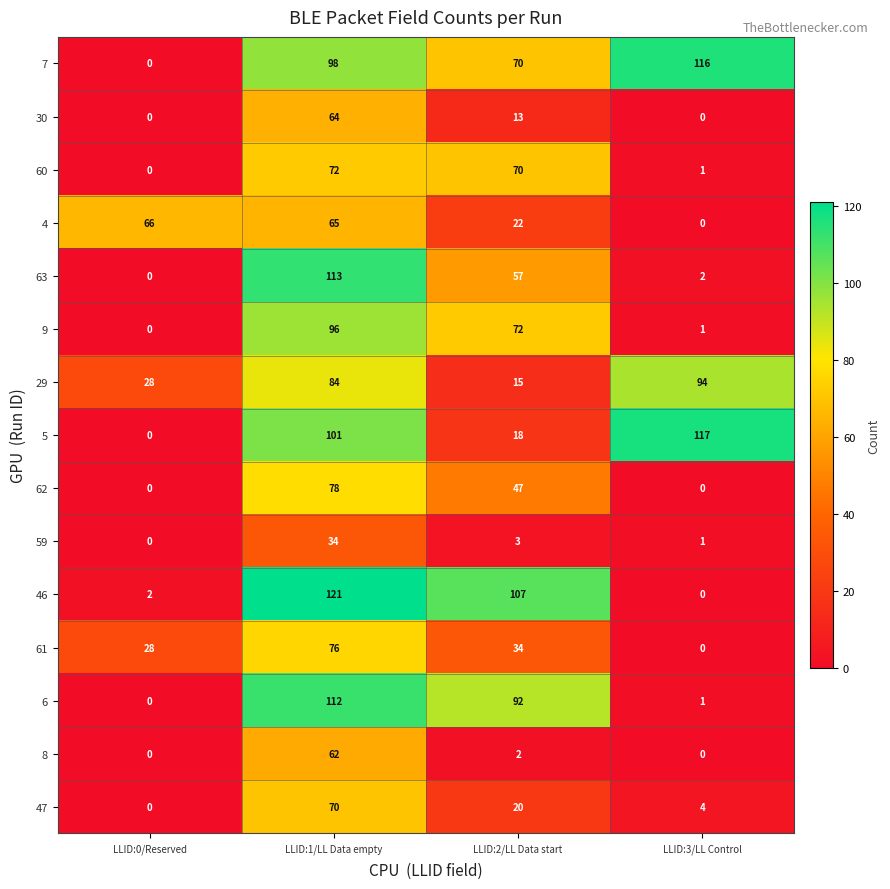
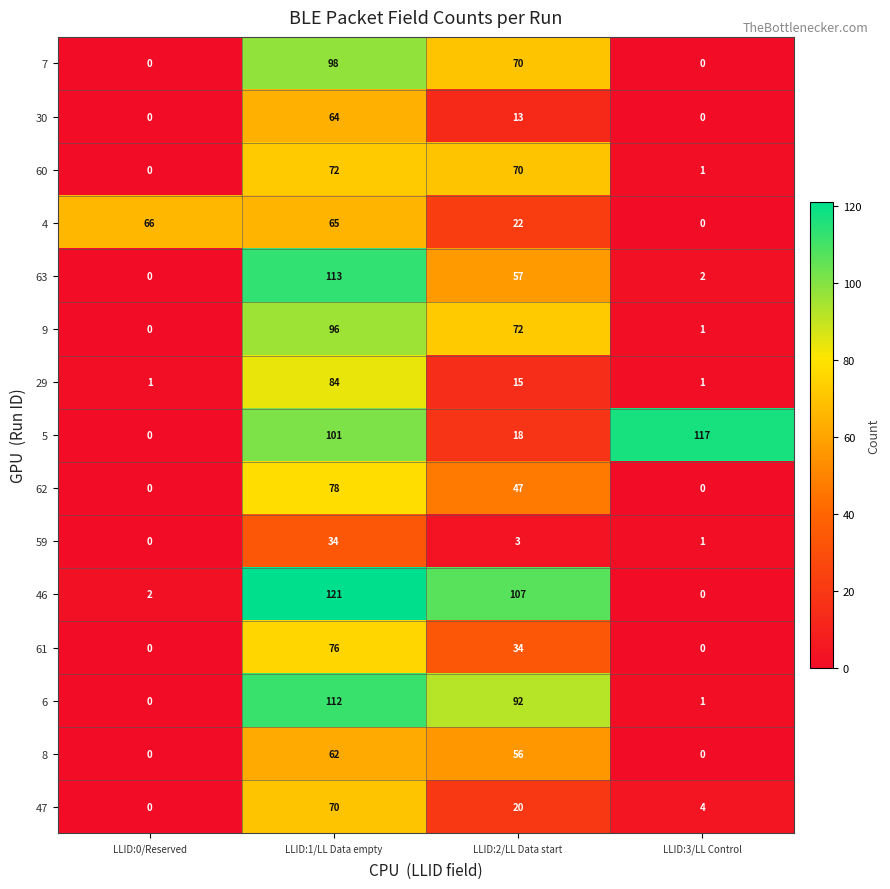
7, LLID:3/LL Control: 116 -> 0
29, LLID:0/Reserved: 28 -> 1
29, LLID:3/LL Control: 94 -> 1
61, LLID:0/Reserved: 28 -> 0
8, LLID:2/LL Data start: 2 -> 56
